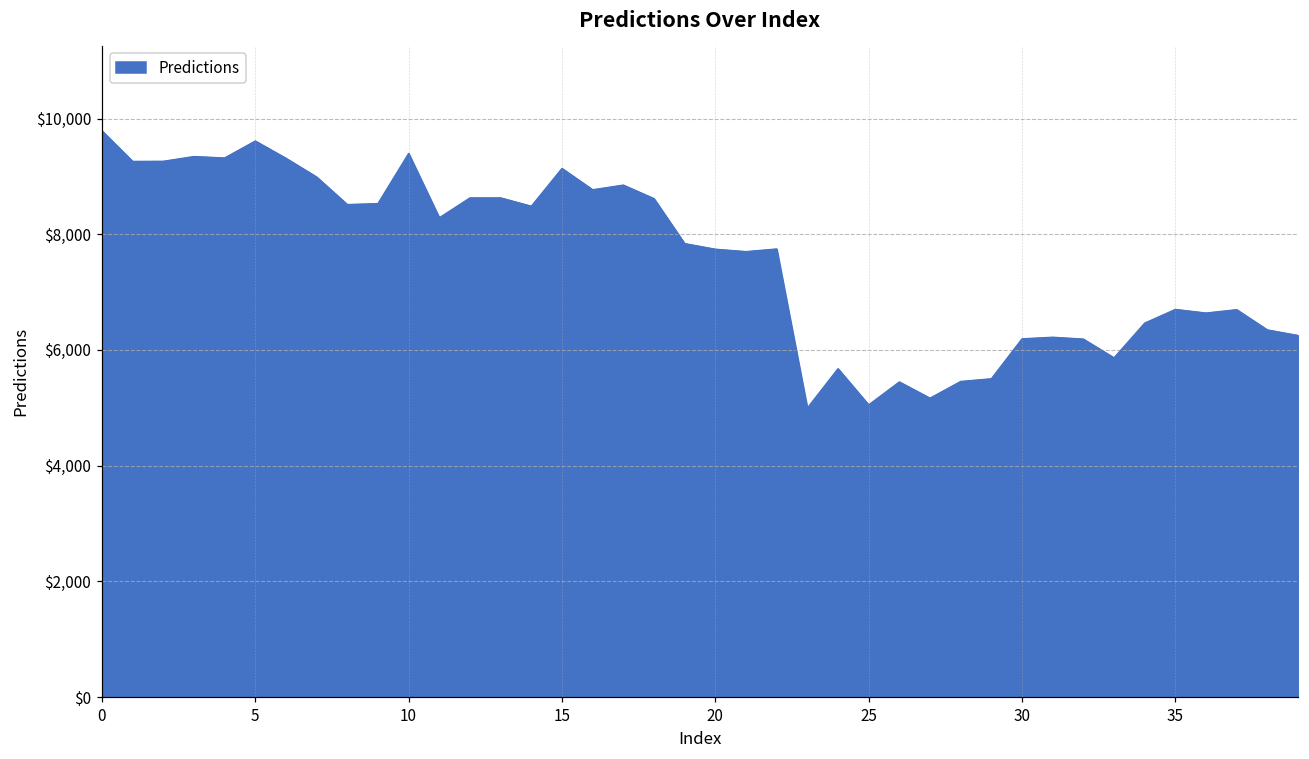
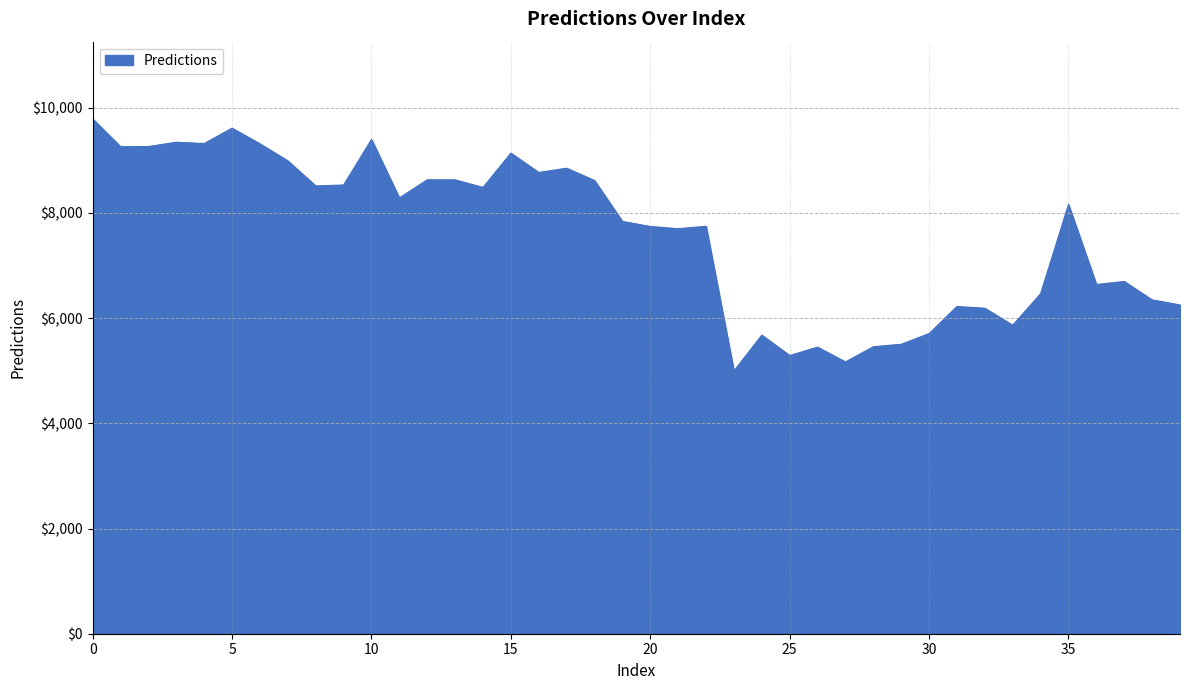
25: $5,100 -> $5,300
30: $6,200 -> $5,700
35: $6,700 -> $8,200
